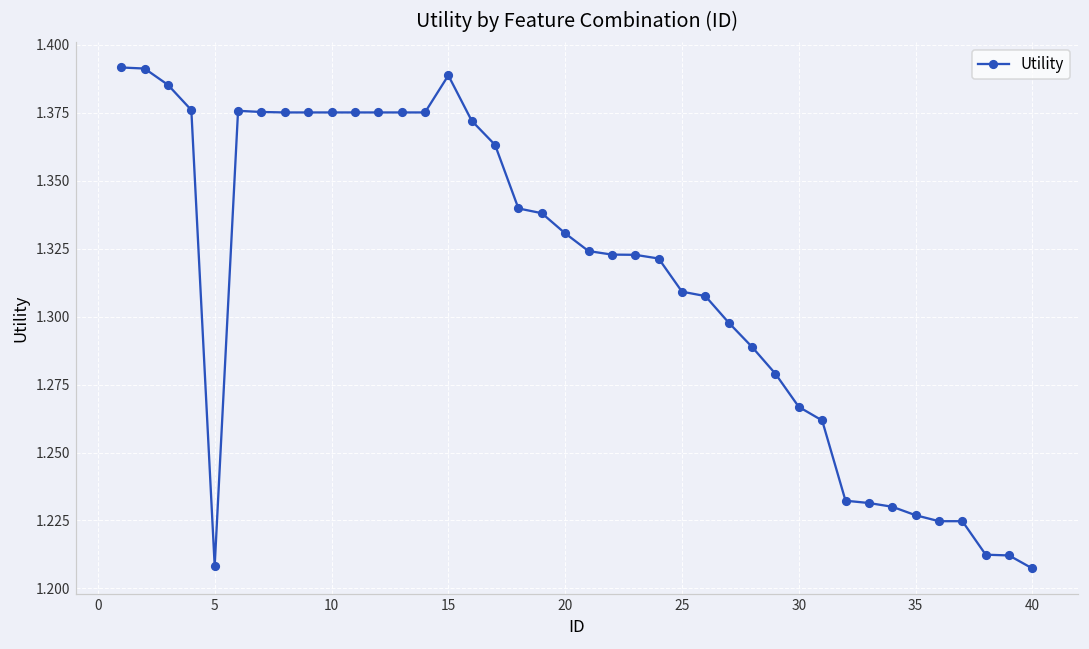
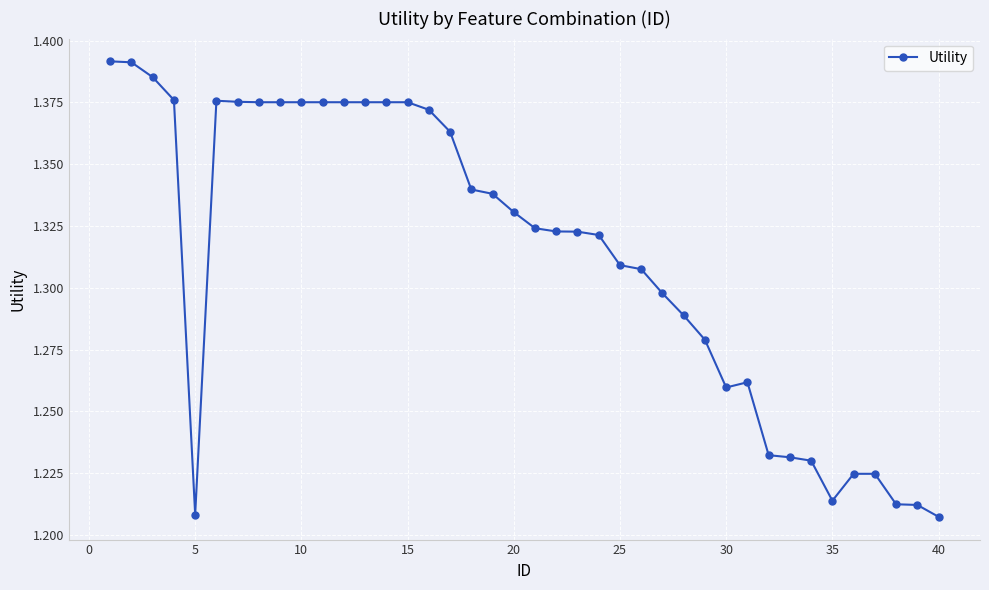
15: 1.389 -> 1.375
30: 1.267 -> 1.260
35: 1.227 -> 1.214
